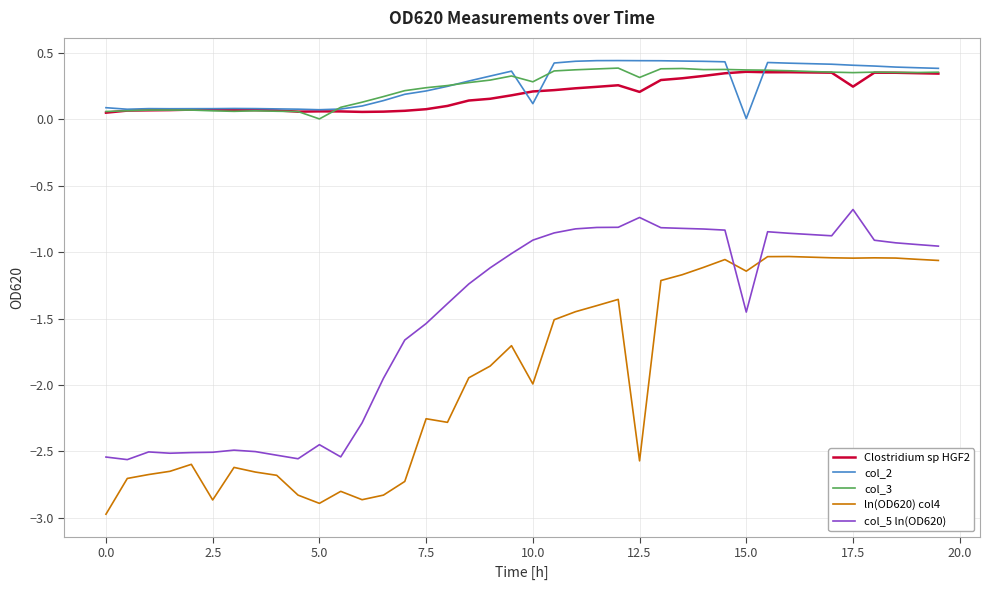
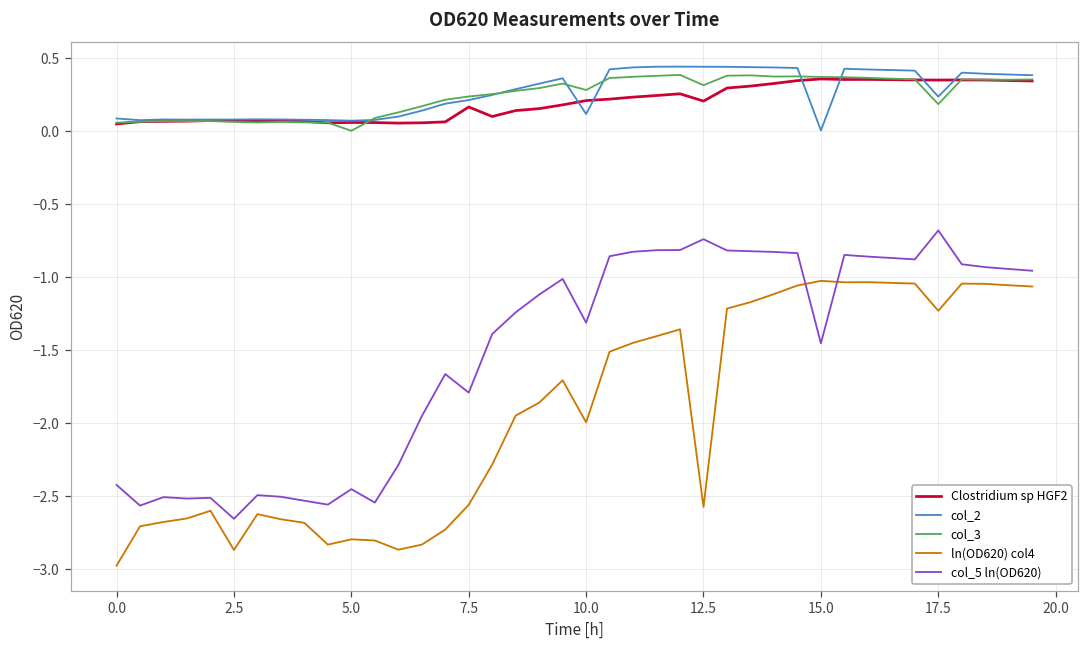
col_5 ln(OD620), 0.0: -2.54 -> -2.42
col_5 ln(OD620), 2.5: -2.51 -> -2.65
ln(OD620) col4, 5.0: -2.89 -> -2.79
Clostridium sp HGF2, 7.5: 0.08 -> 0.17
ln(OD620) col4, 7.5: -2.25 -> -2.56
col_5 ln(OD620), 7.5: -1.54 -> -1.79
col_5 ln(OD620), 10.0: -0.91 -> -1.31
ln(OD620) col4, 15.0: -1.14 -> -1.02
Clostridium sp HGF2, 17.5: 0.25 -> 0.35
col_2, 17.5: 0.41 -> 0.24
col_3, 17.5: 0.35 -> 0.19
ln(OD620) col4, 17.5: -1.04 -> -1.23
